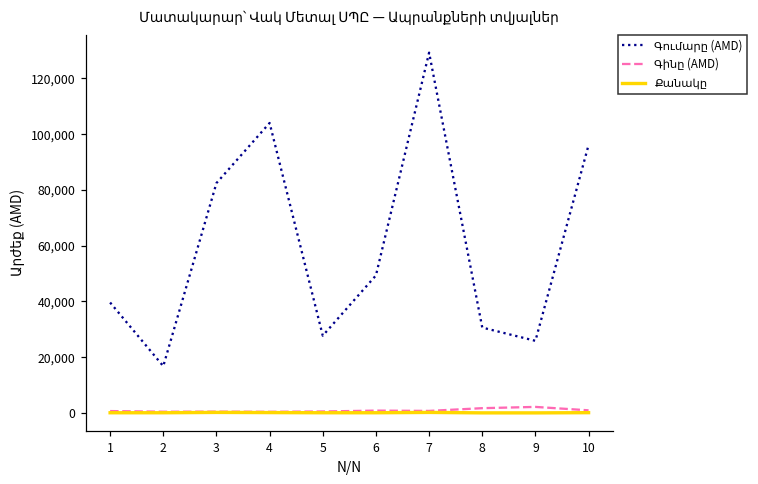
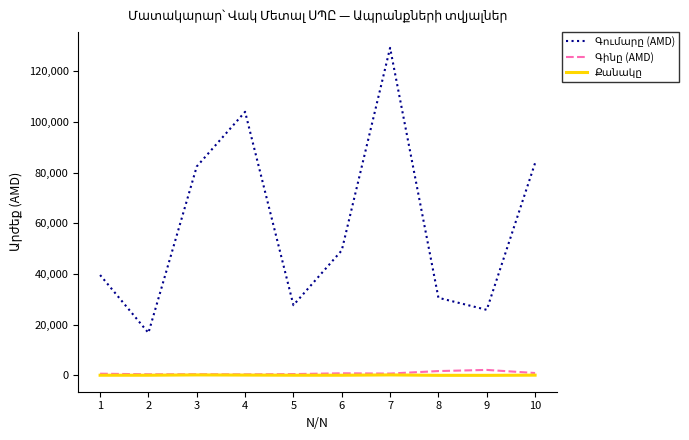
Գումարը (AMD), 10: 96,000 -> 84,000
